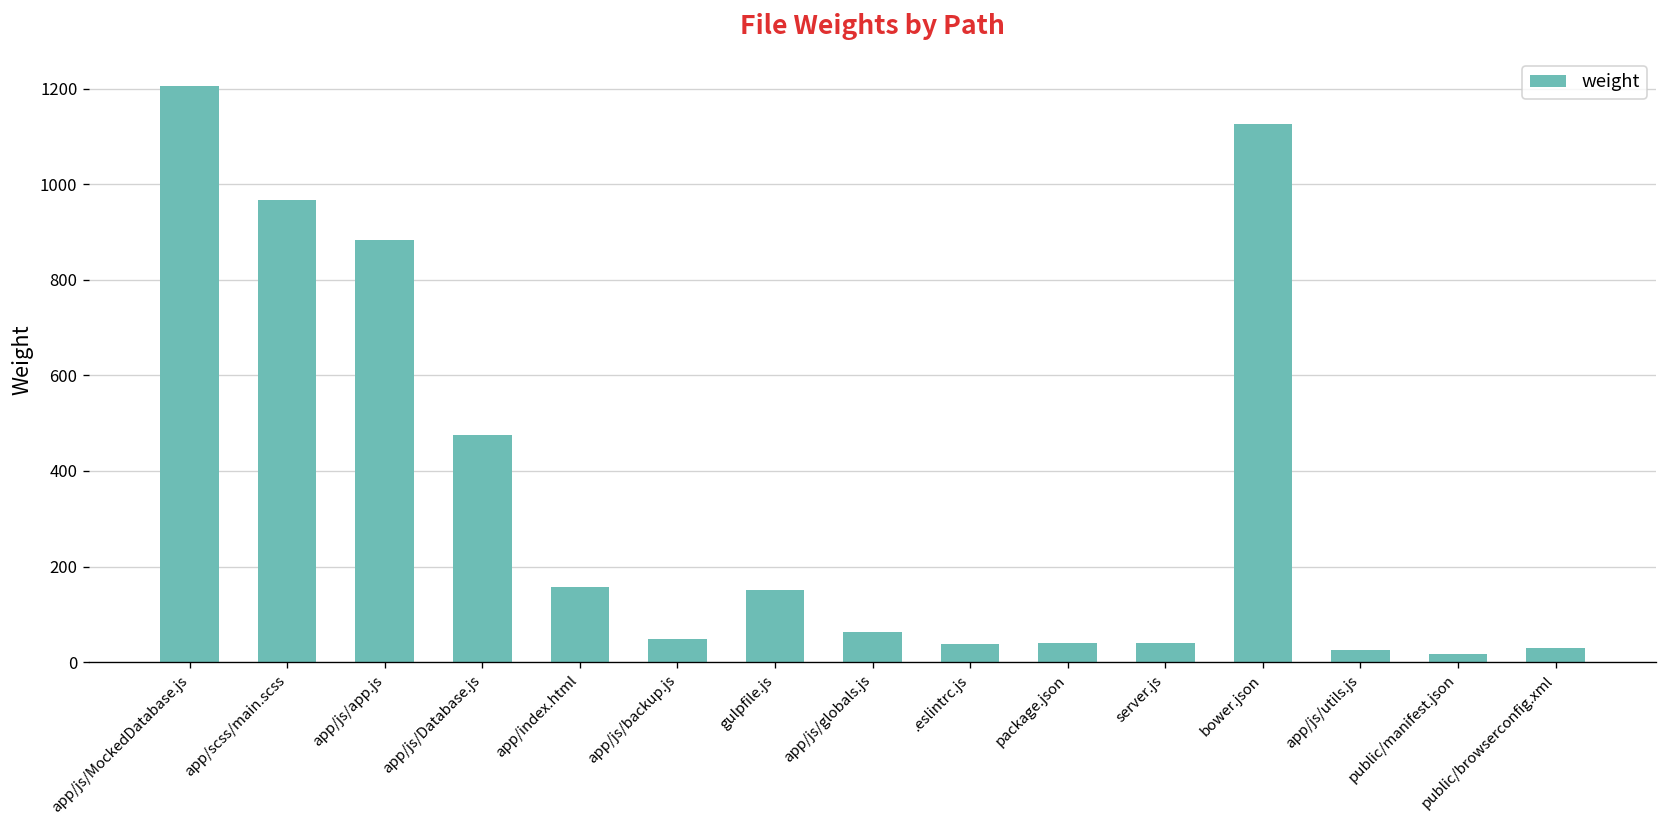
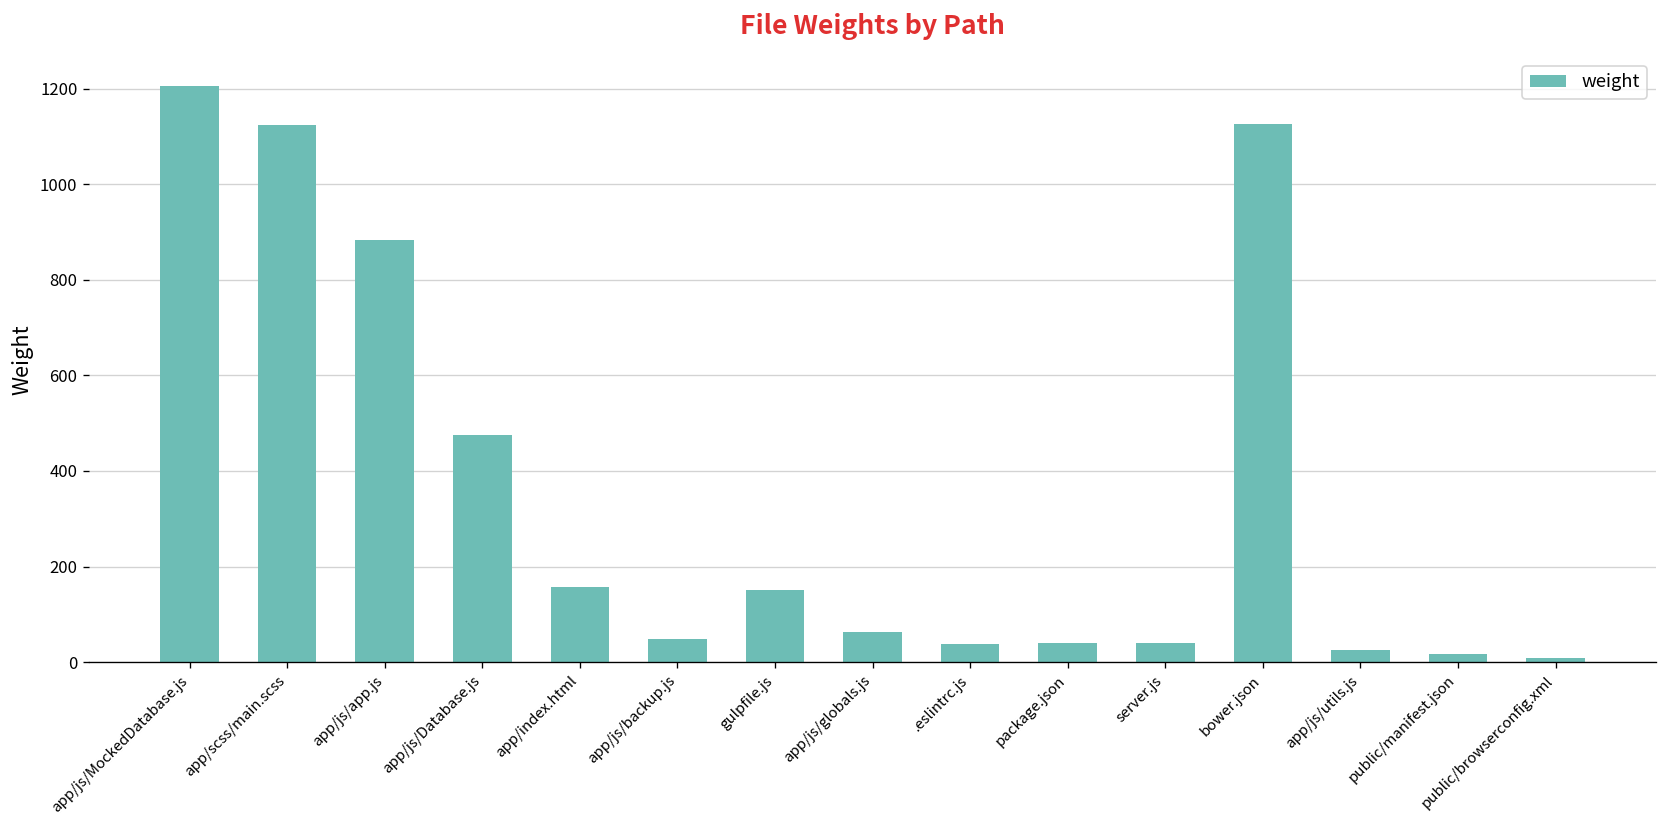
app/scss/main.scss: 970 -> 1120
public/browserconfig.xml: 30 -> 10
